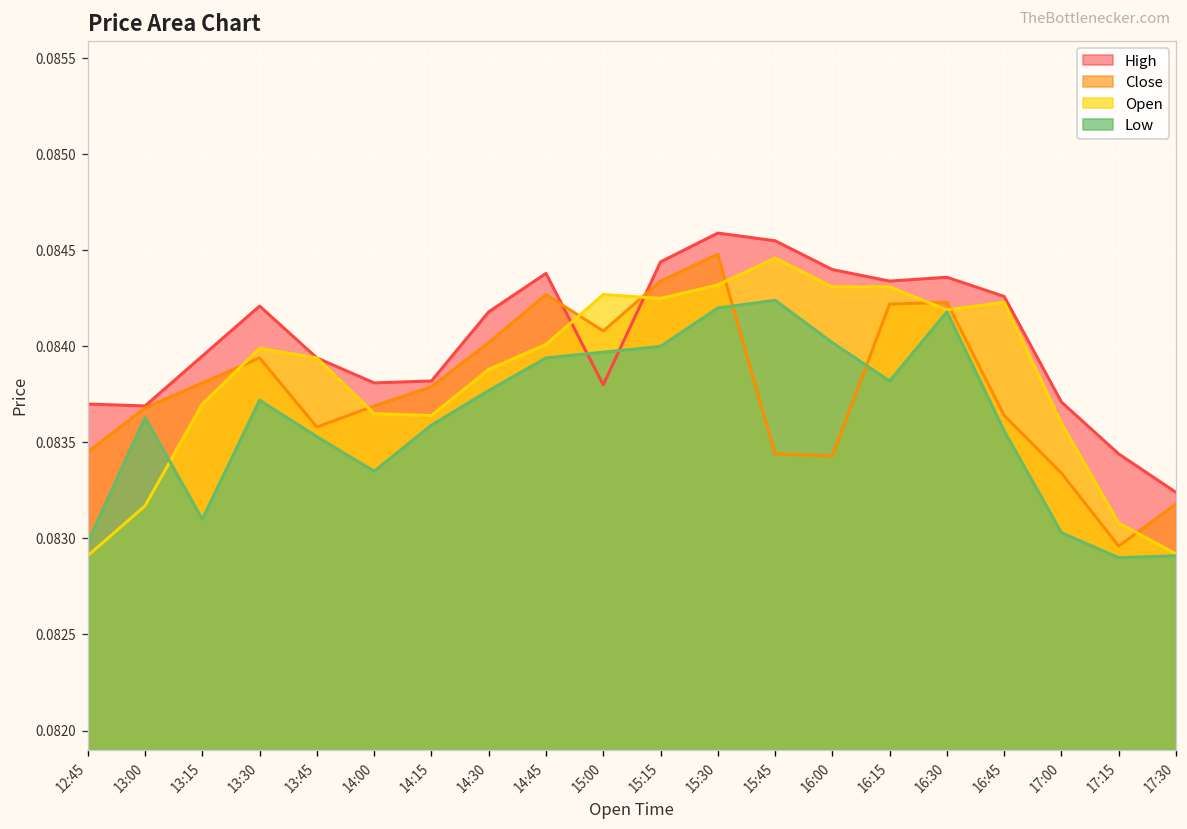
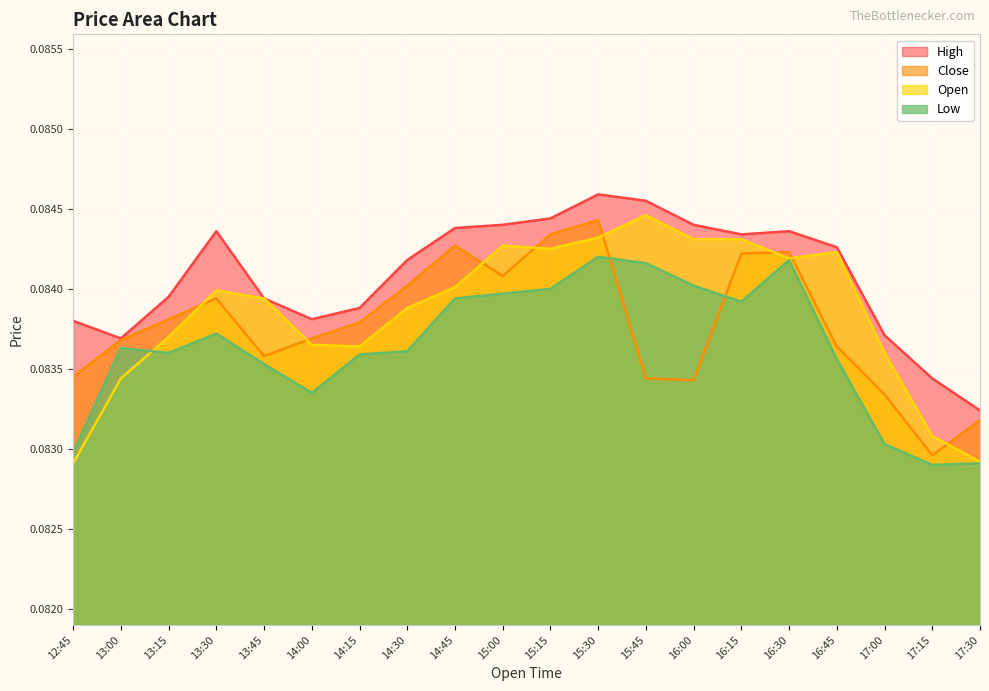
High, 12:45: 0.0837 -> 0.0838
Open, 13:00: 0.08317 -> 0.08344
Low, 13:15: 0.0831 -> 0.0836
High, 13:30: 0.08421 -> 0.08436
High, 14:15: 0.08382 -> 0.08388
Low, 14:30: 0.08377 -> 0.08361
High, 15:00: 0.0838 -> 0.0844
Close, 15:30: 0.08448 -> 0.08443
Low, 15:45: 0.08424 -> 0.08416
Low, 16:15: 0.08382 -> 0.08392
